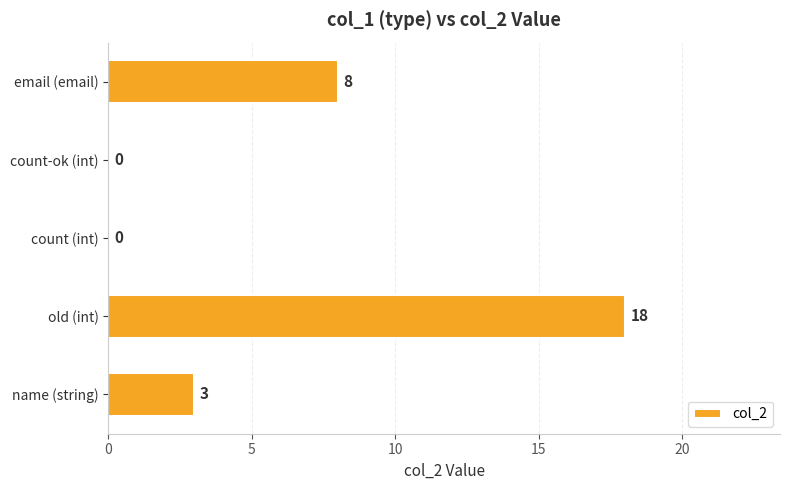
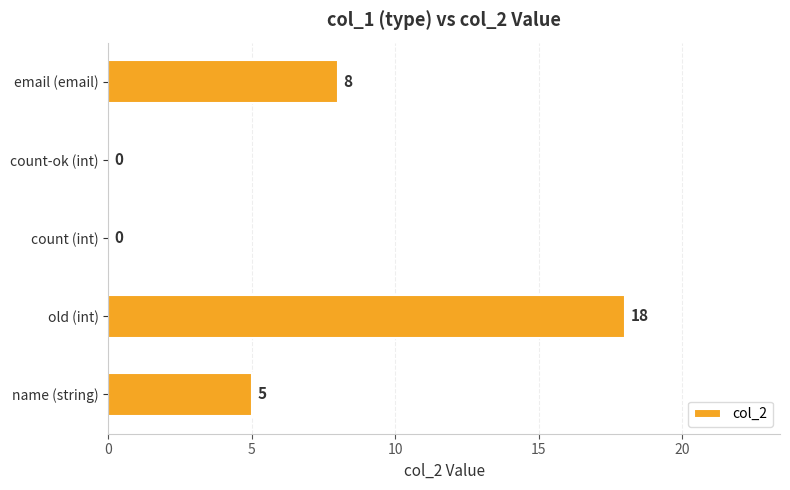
name (string): 3 -> 5
